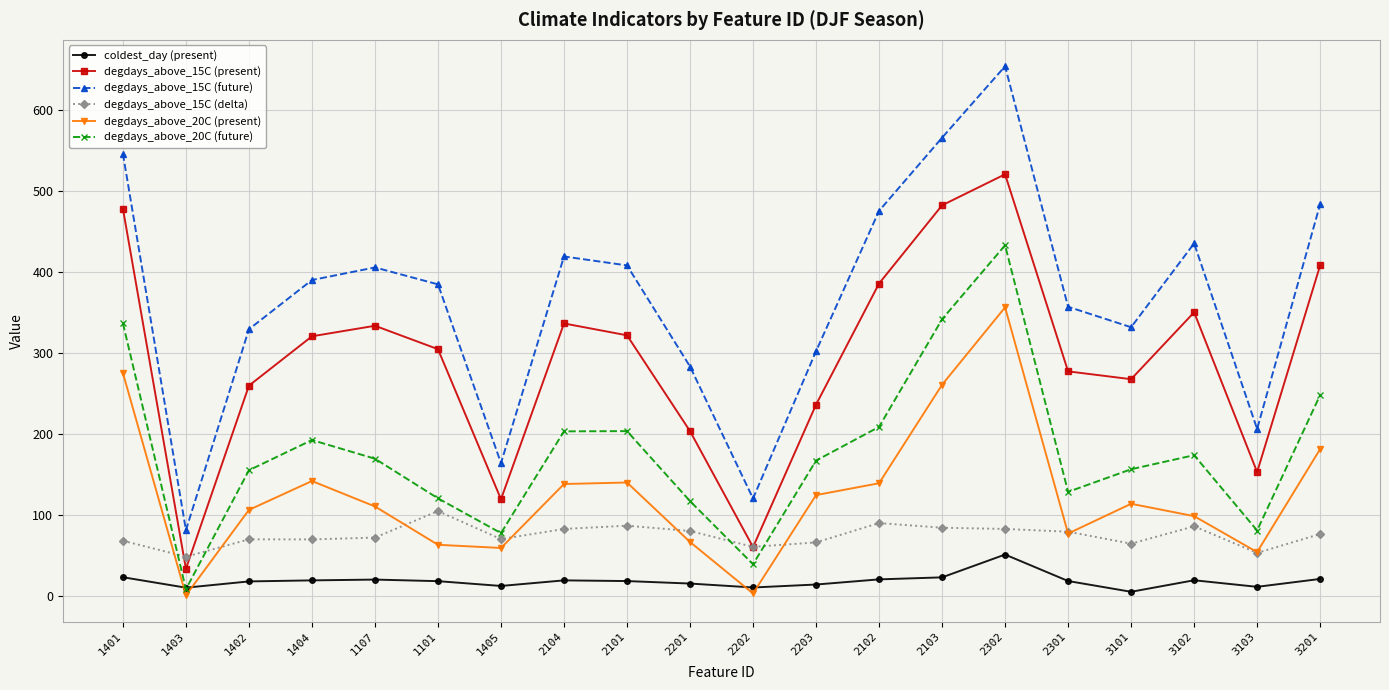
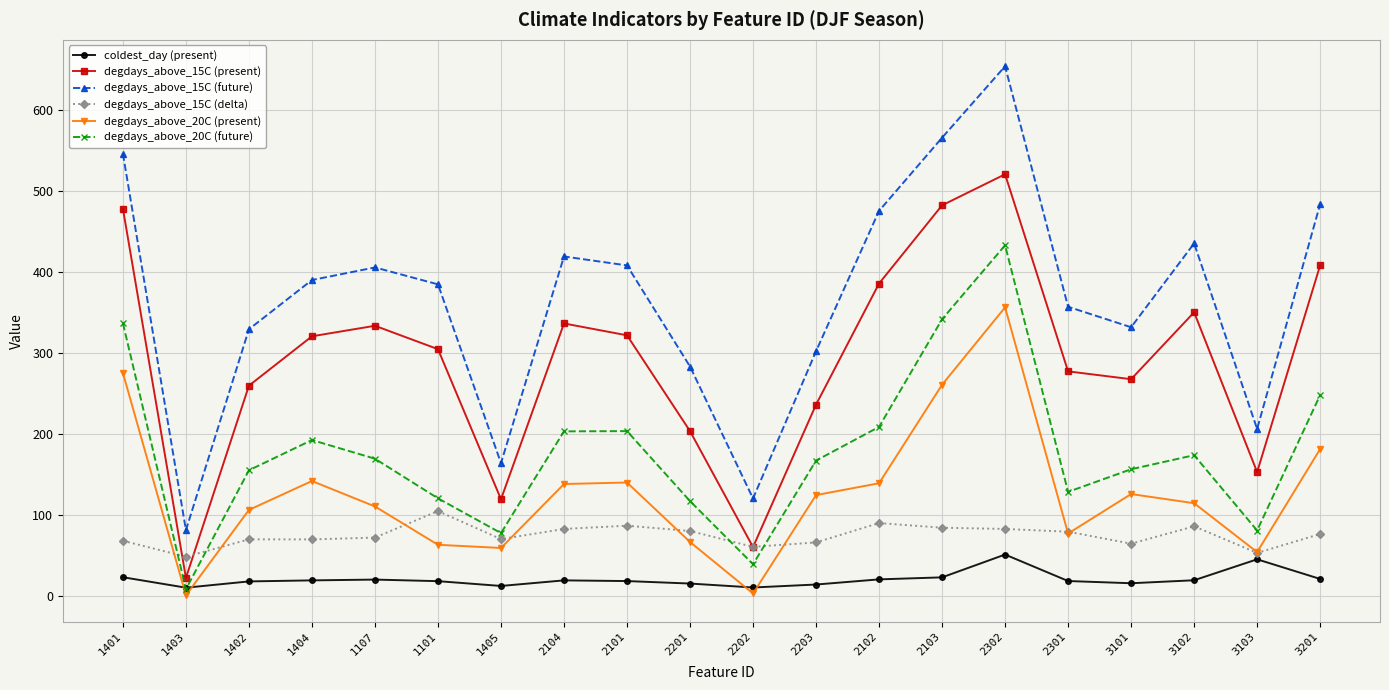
degdays_above_15C (present), 1403: 30 -> 20
coldest_day (present), 3101: 10 -> 20
degdays_above_20C (present), 3101: 110 -> 130
degdays_above_20C (present), 3102: 100 -> 110
coldest_day (present), 3103: 10 -> 50
